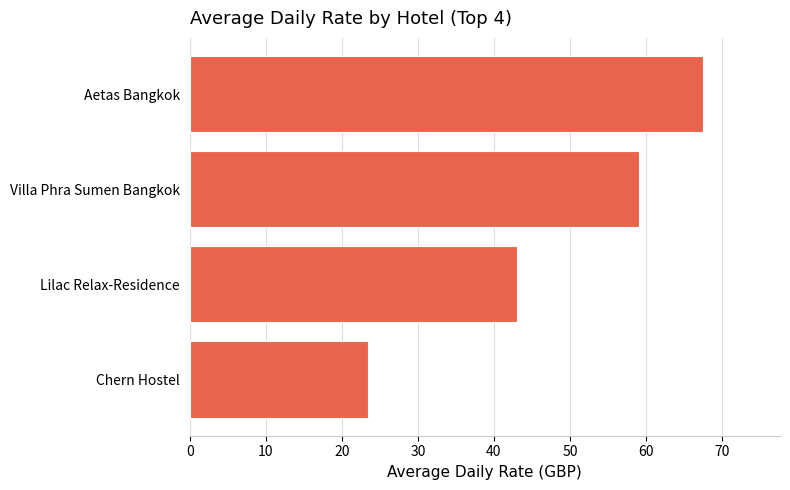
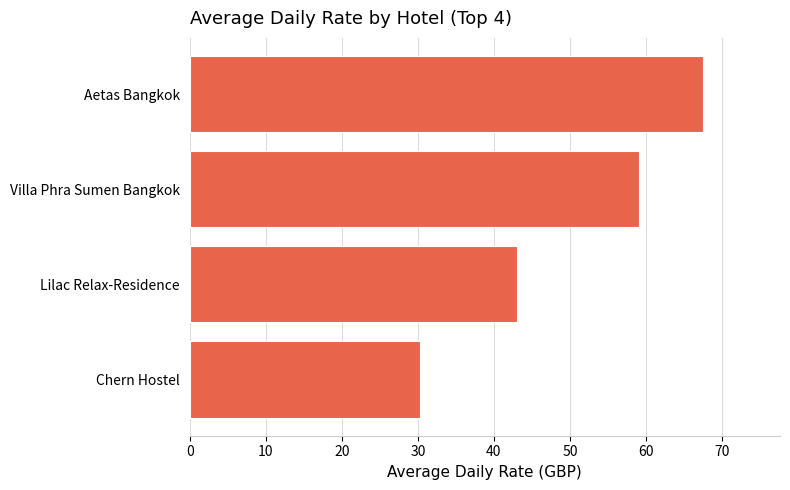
Chern Hostel: 24 -> 30
